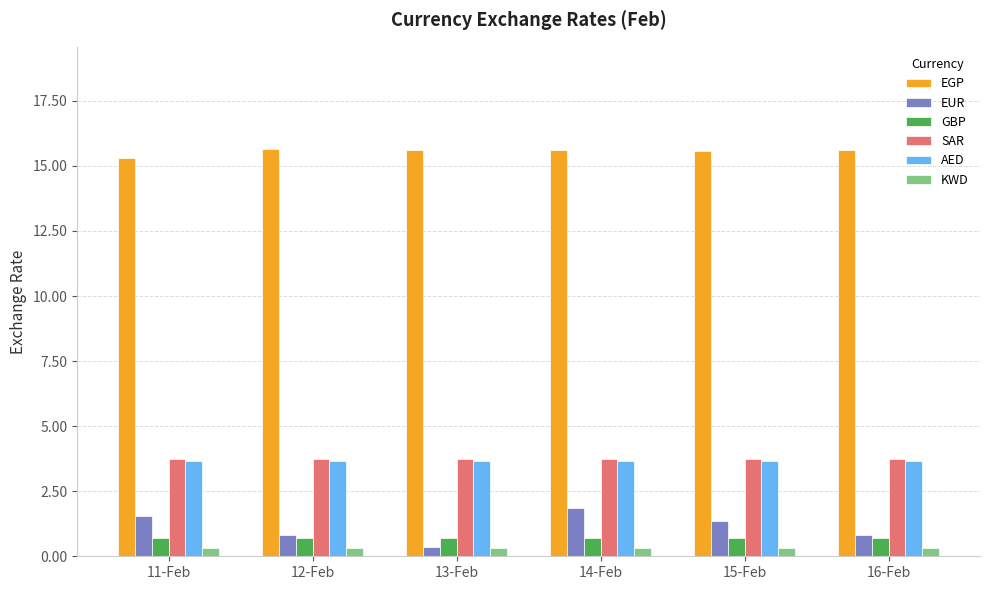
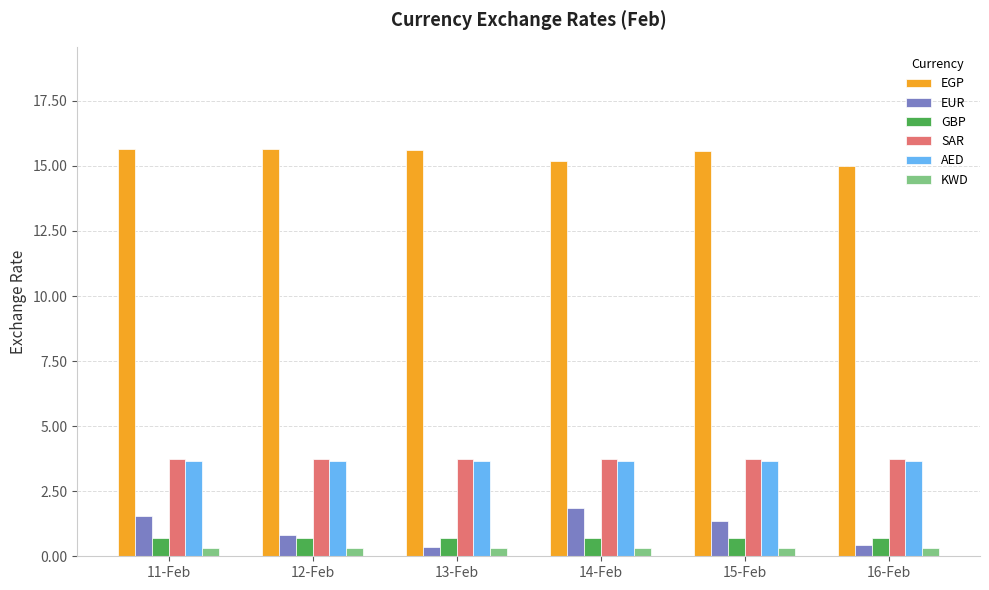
EGP, 11-Feb: 15.3 -> 15.6
EGP, 14-Feb: 15.6 -> 15.2
EGP, 16-Feb: 15.6 -> 15.0
EUR, 16-Feb: 0.8 -> 0.4
